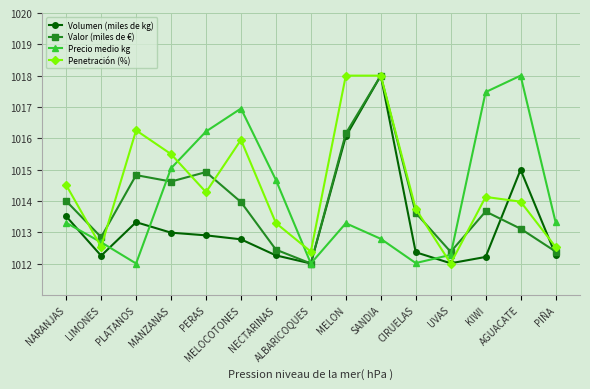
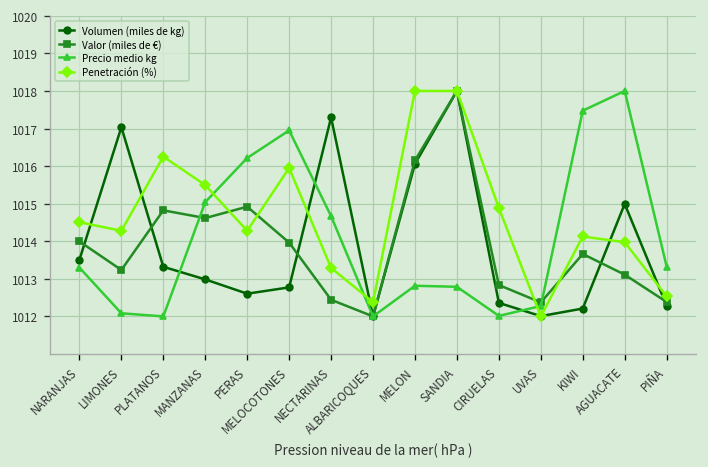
Volumen (miles de kg), LIMONES: 1012.2 -> 1017.0
Valor (miles de €), LIMONES: 1012.8 -> 1013.2
Precio medio kg, LIMONES: 1012.7 -> 1012.1
Penetración (%), LIMONES: 1012.5 -> 1014.3
Volumen (miles de kg), PERAS: 1012.9 -> 1012.6
Volumen (miles de kg), NECTARINAS: 1012.3 -> 1017.3
Precio medio kg, MELON: 1013.3 -> 1012.8
Valor (miles de €), CIRUELAS: 1013.6 -> 1012.8
Penetración (%), CIRUELAS: 1013.7 -> 1014.9
